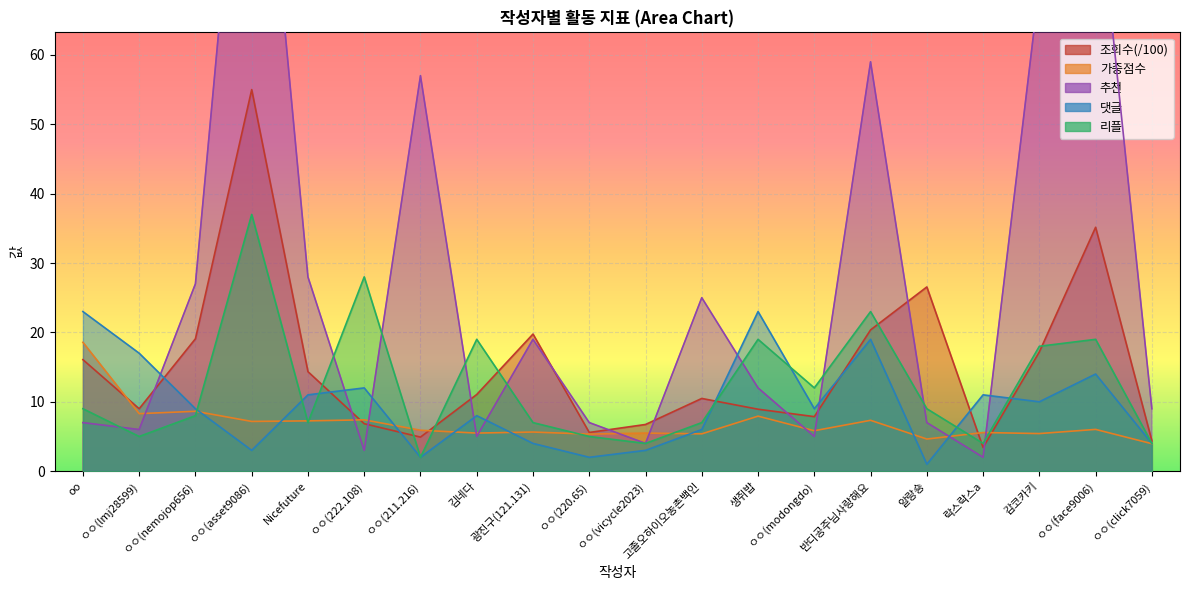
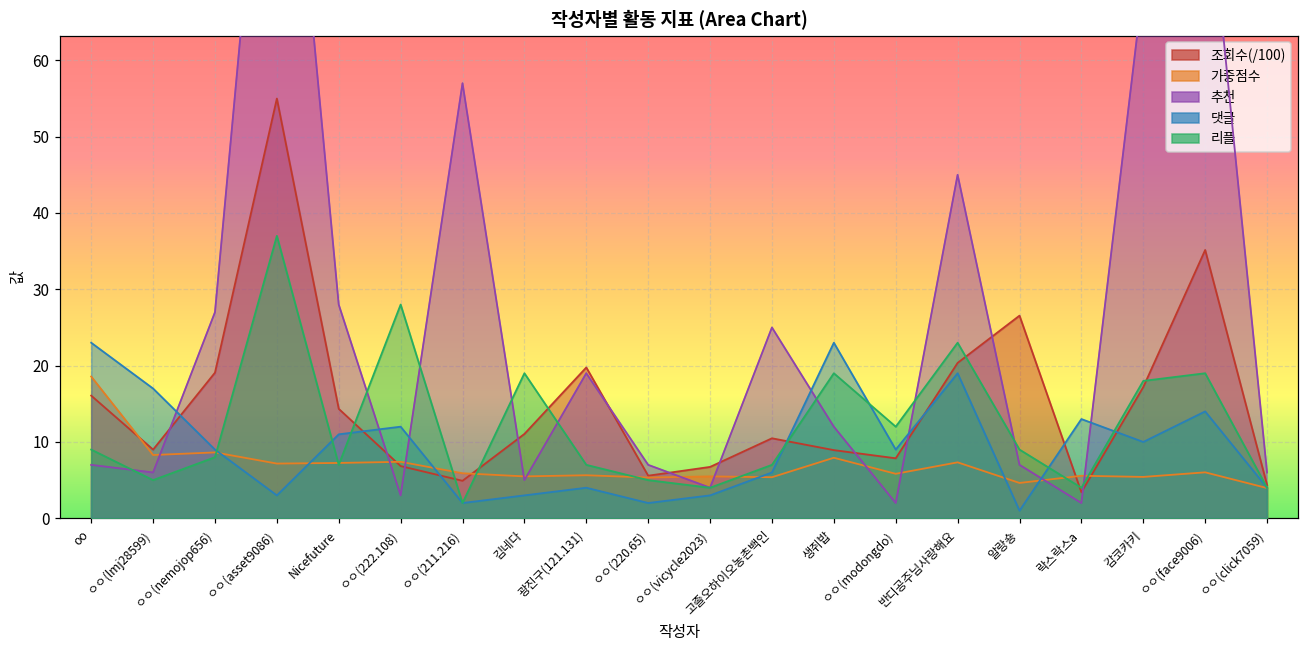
댓글, 김네다: 8 -> 3
추천, ㅇㅇ(modongdo): 5 -> 2
추천, 반디공주님사랑해요: 59 -> 45
댓글, 락스락스a: 11 -> 13
추천, ㅇㅇ(click7059): 9 -> 6
